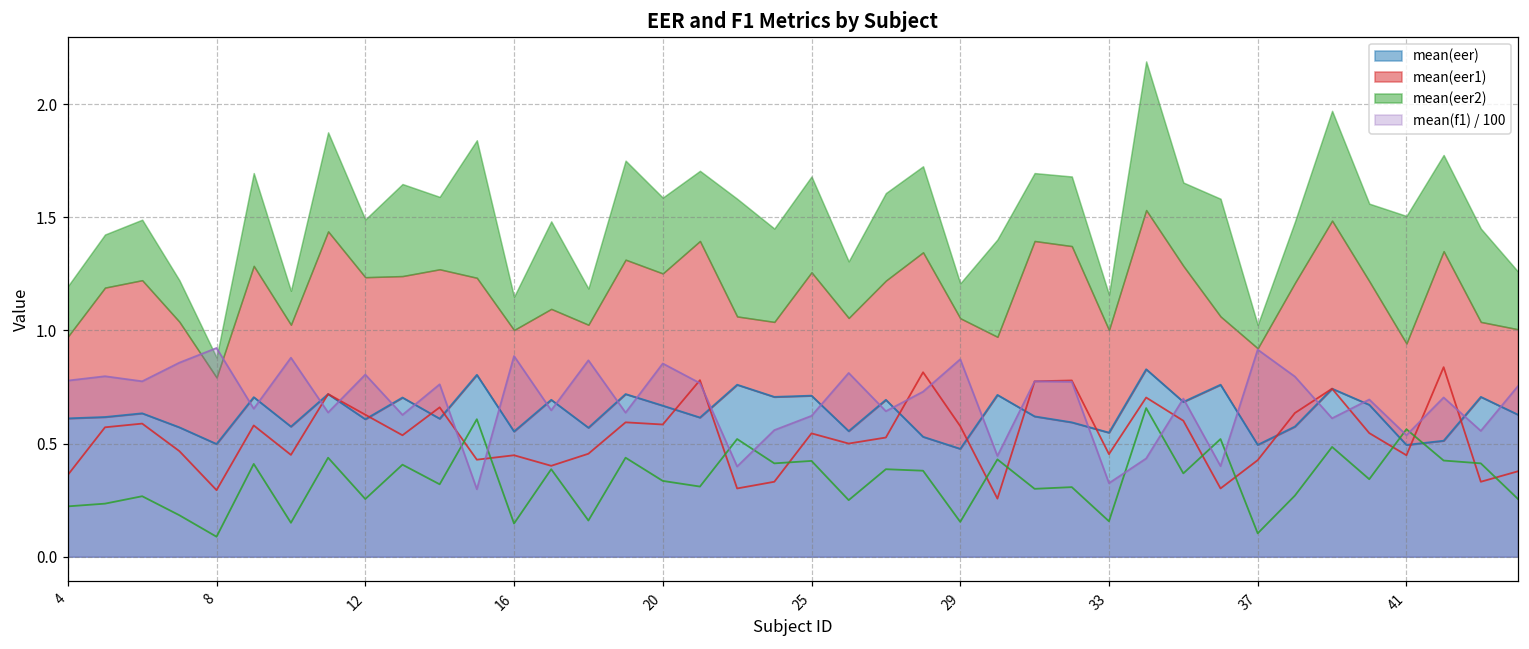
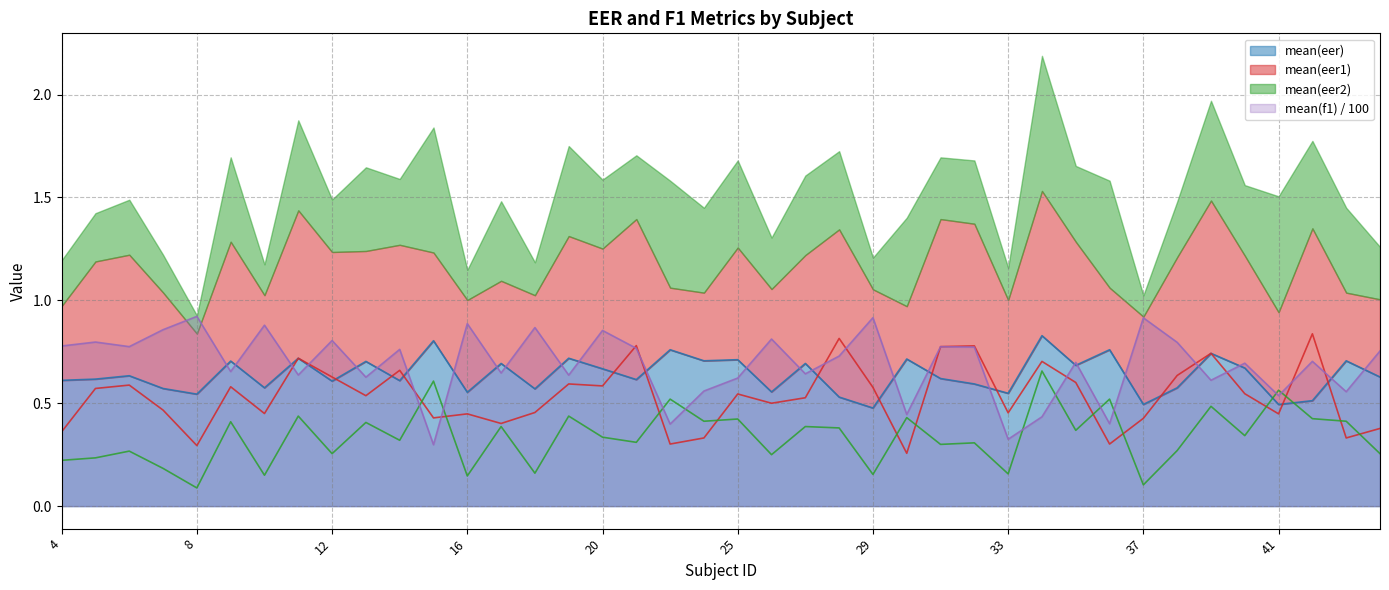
mean(eer), 8: 0.50 -> 0.54
mean(f1) / 100, 29: 0.87 -> 0.92
